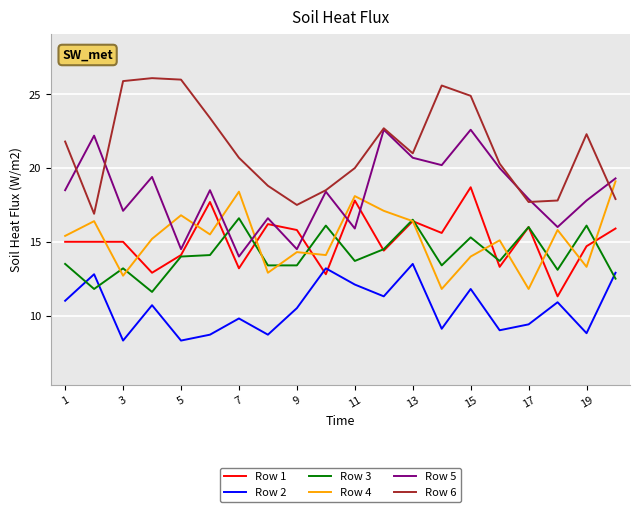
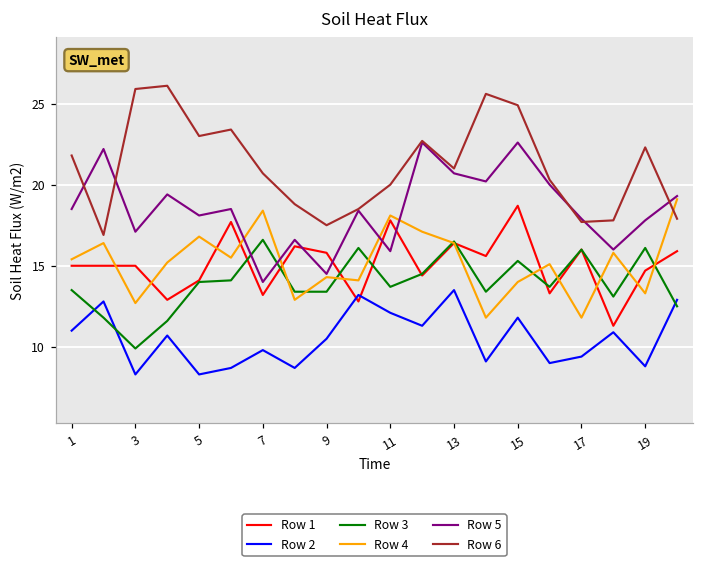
Row 3, 3: 13.2 -> 9.9
Row 5, 5: 14.5 -> 18.1
Row 6, 5: 26 -> 23
